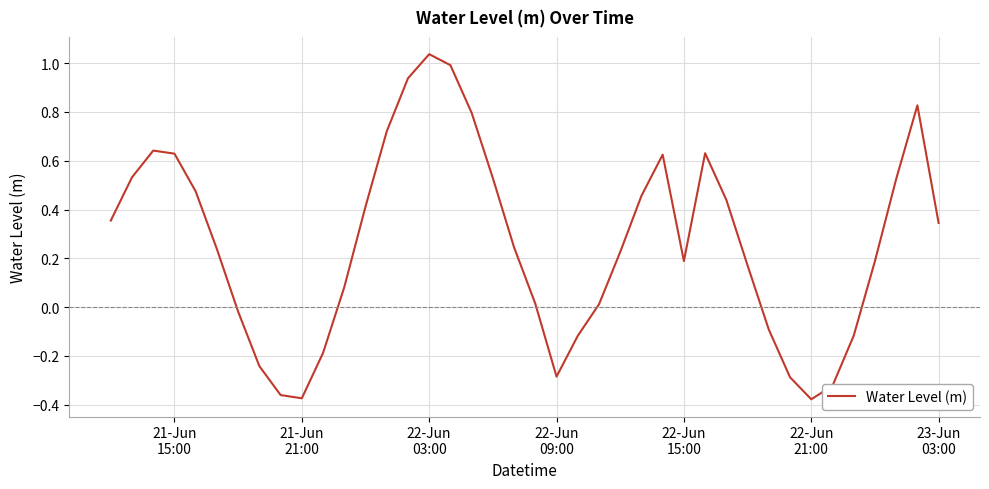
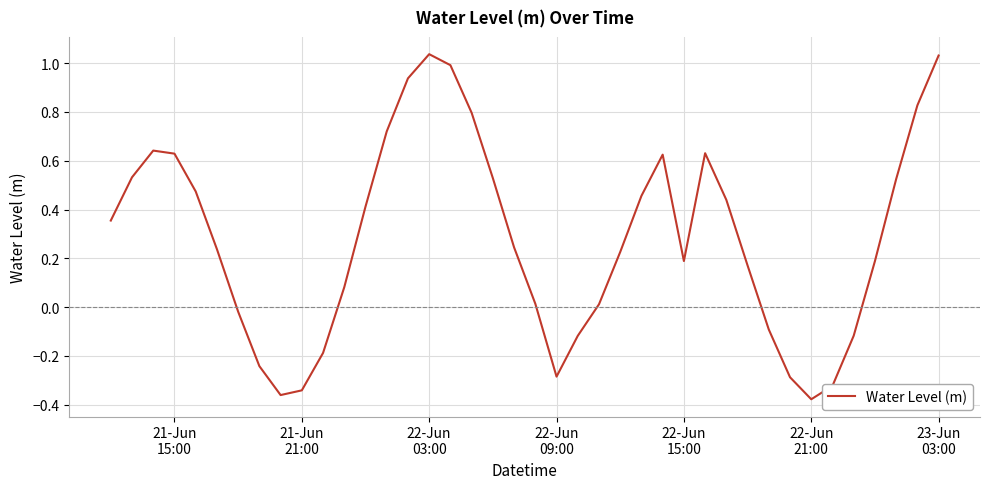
21-Jun 21:00: -0.37 -> -0.34
23-Jun 03:00: 0.35 -> 1.03
